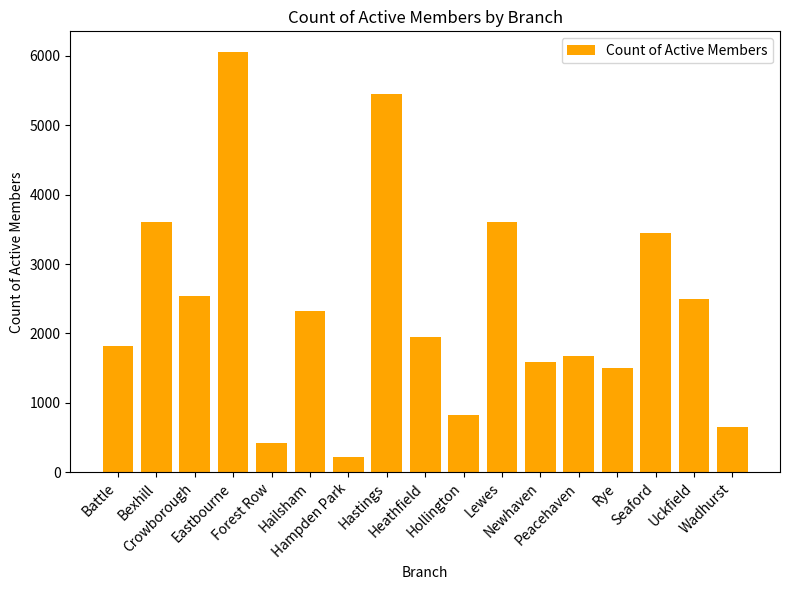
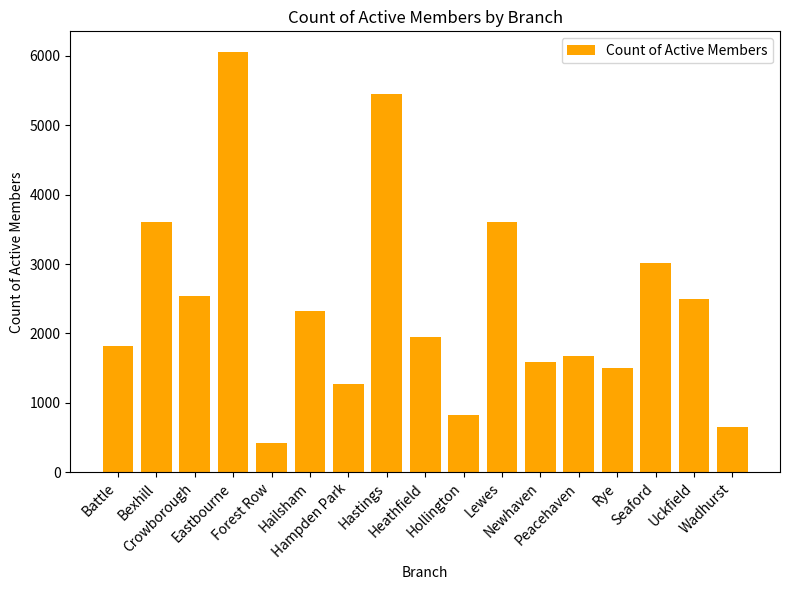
Hampden Park: 200 -> 1300
Seaford: 3400 -> 3000
